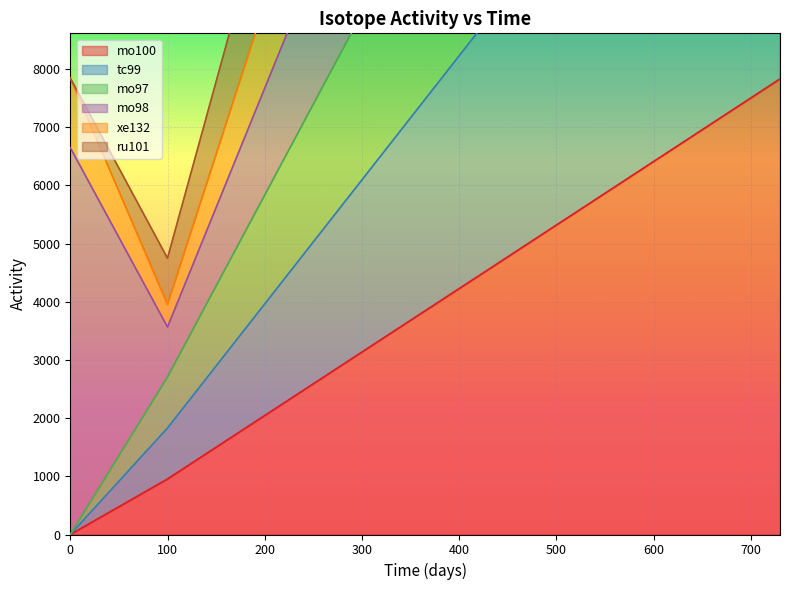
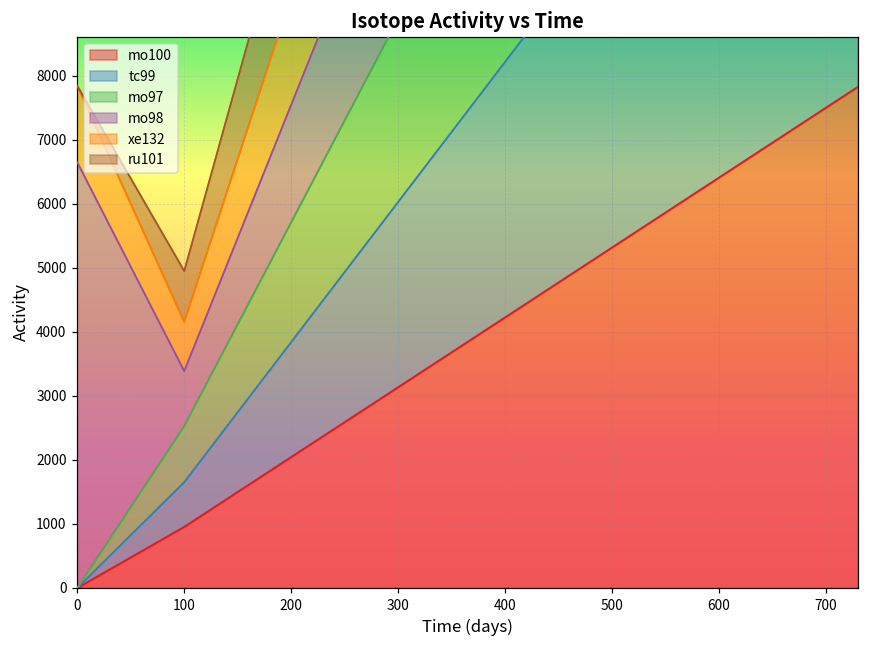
tc99, 100: 900 -> 700
xe132, 100: 400 -> 800
